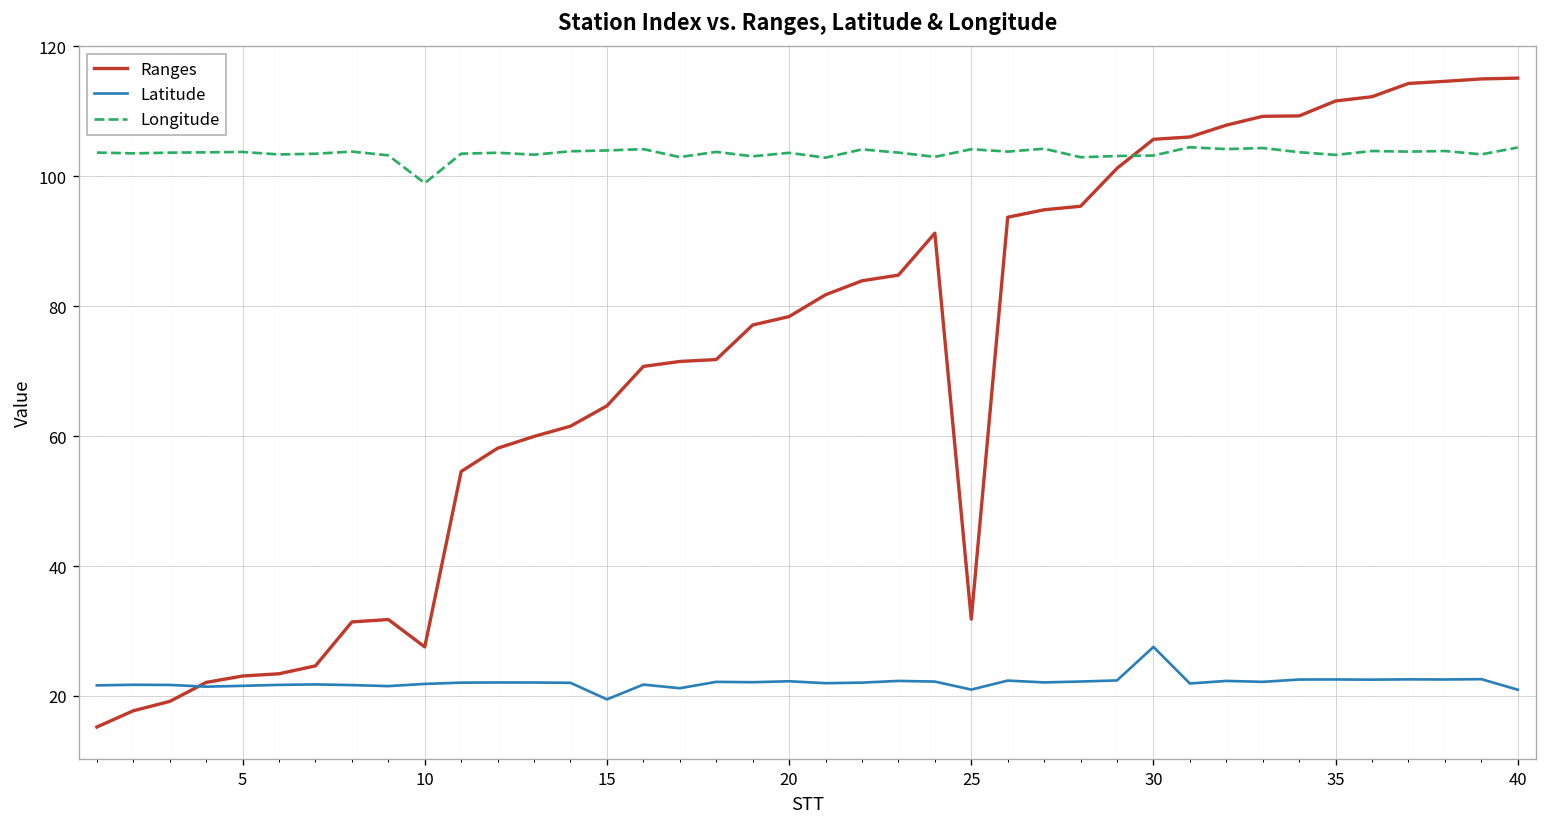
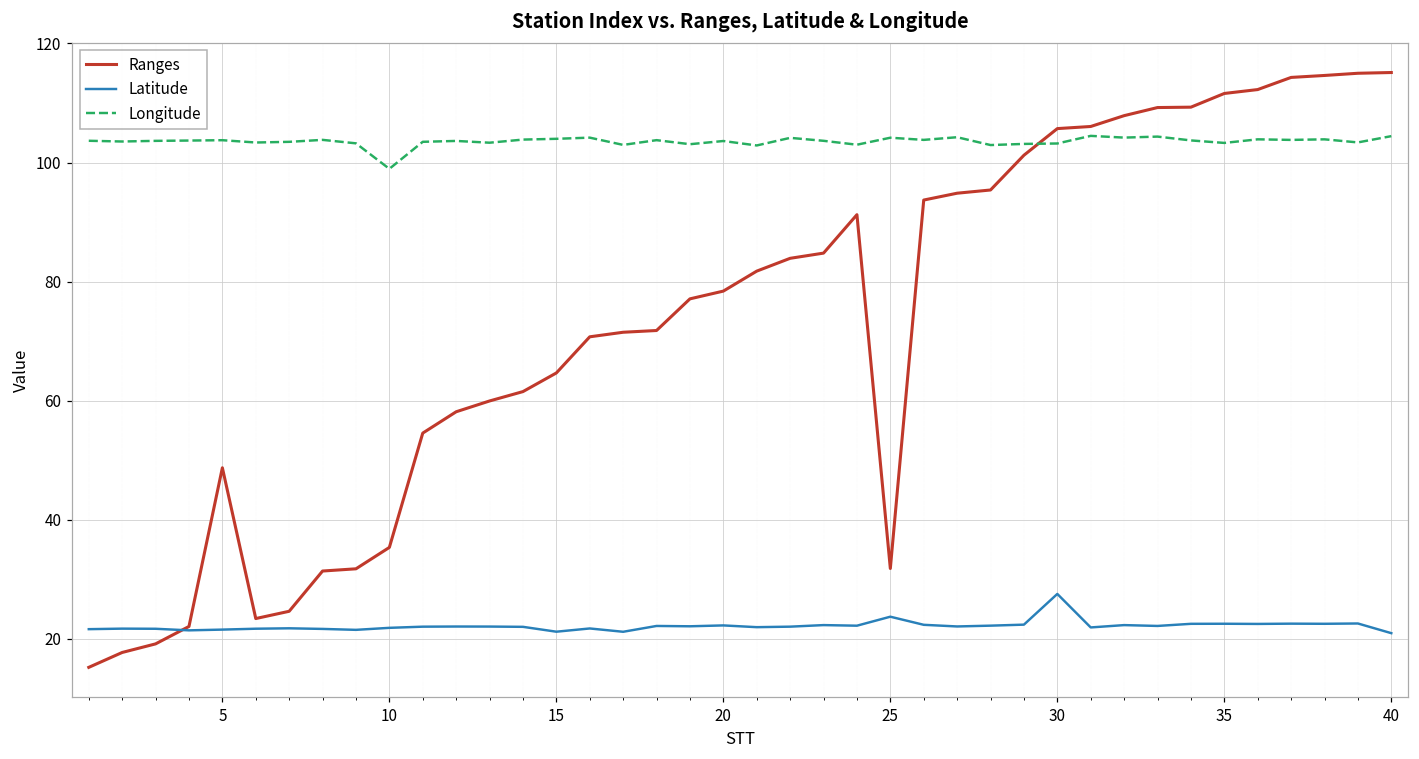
Ranges, 5: 23 -> 49
Ranges, 10: 28 -> 35
Latitude, 15: 19 -> 21
Latitude, 25: 21 -> 24
